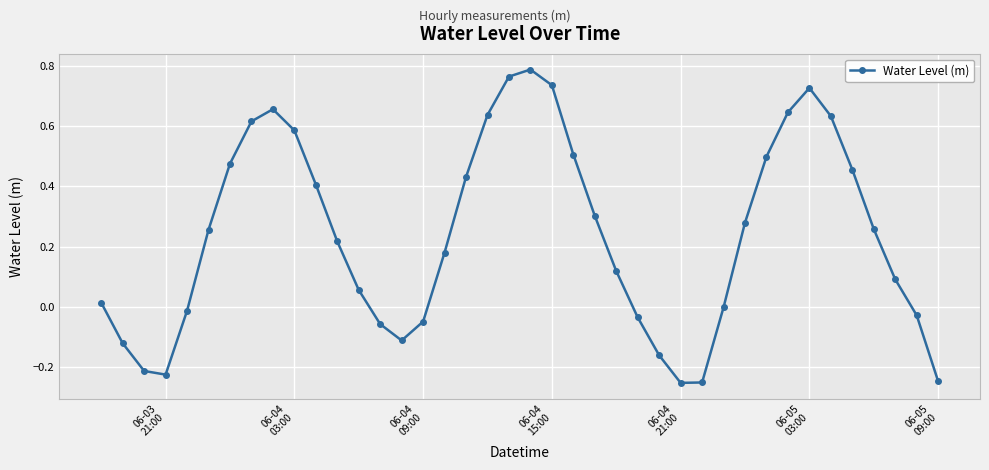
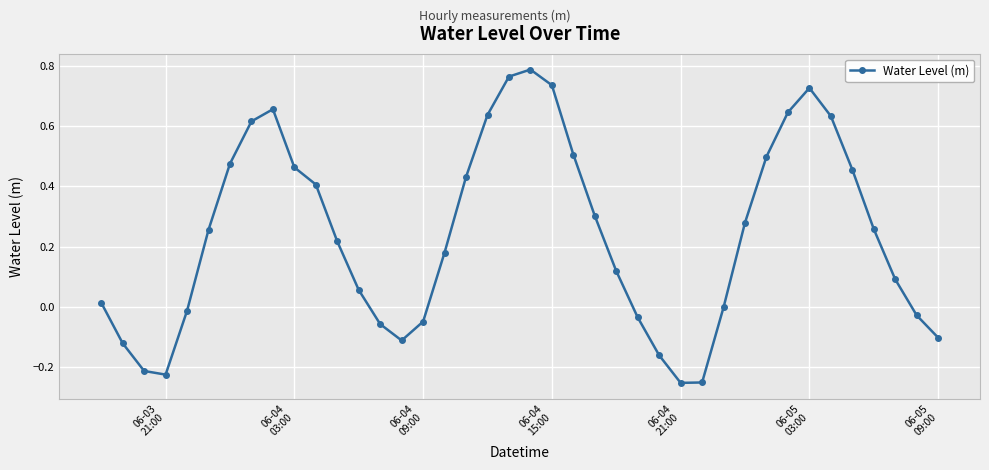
06-04 03:00: 0.59 -> 0.46
06-05 09:00: -0.25 -> -0.10
